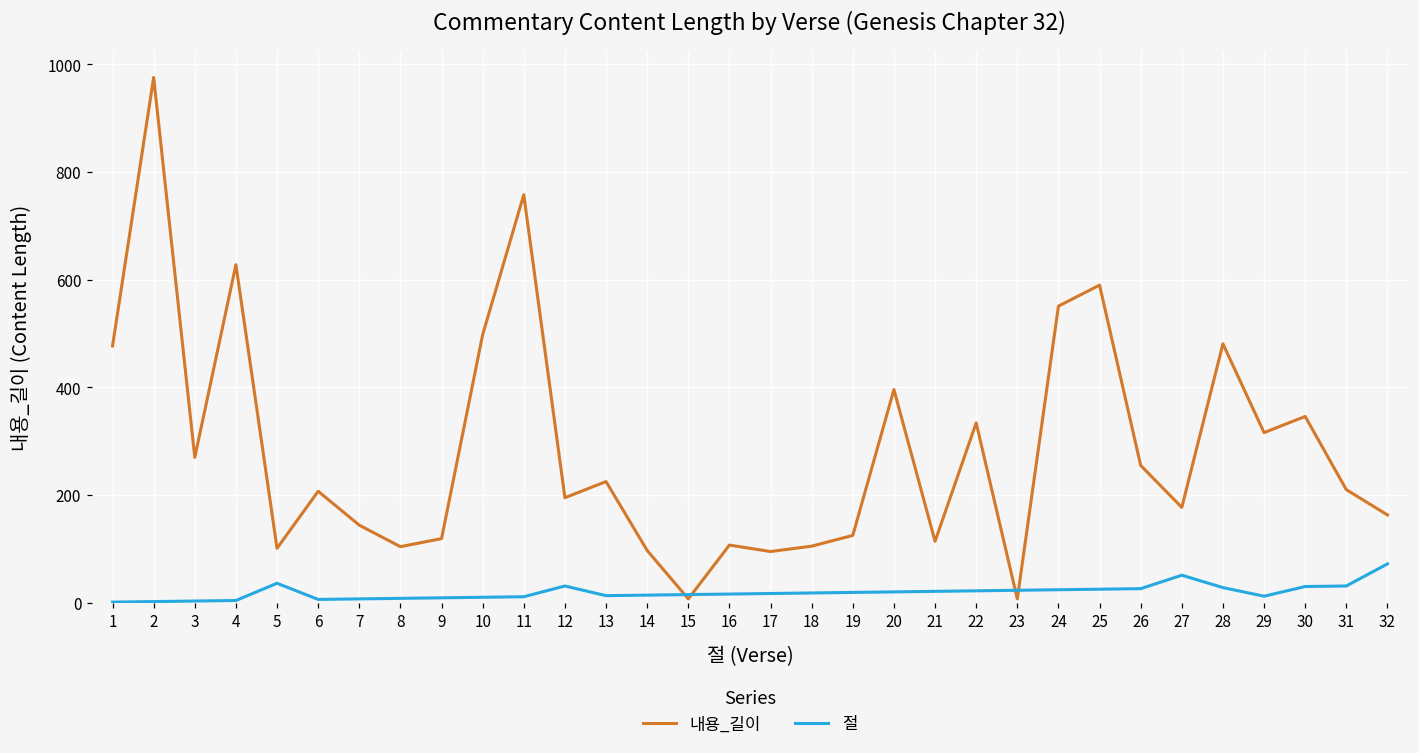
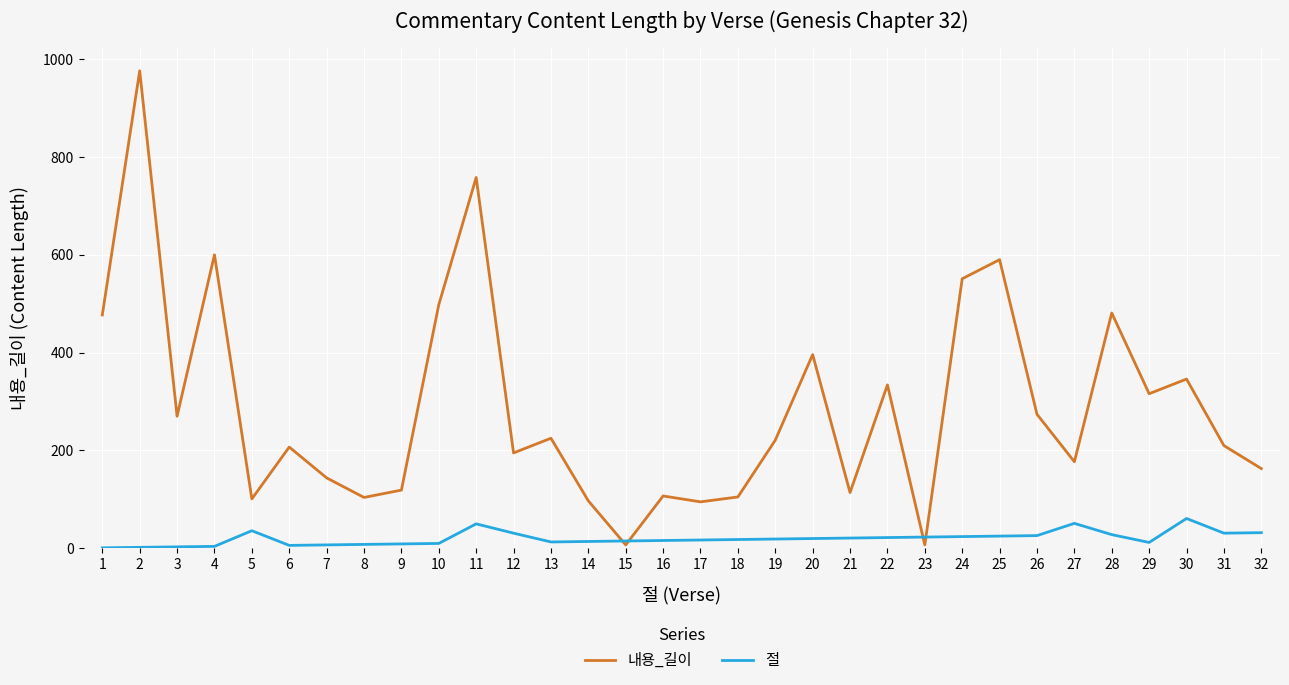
내용_길이, 4: 630 -> 600
절, 11: 10 -> 50
내용_길이, 19: 130 -> 220
내용_길이, 26: 260 -> 270
절, 30: 30 -> 60
절, 32: 70 -> 30
